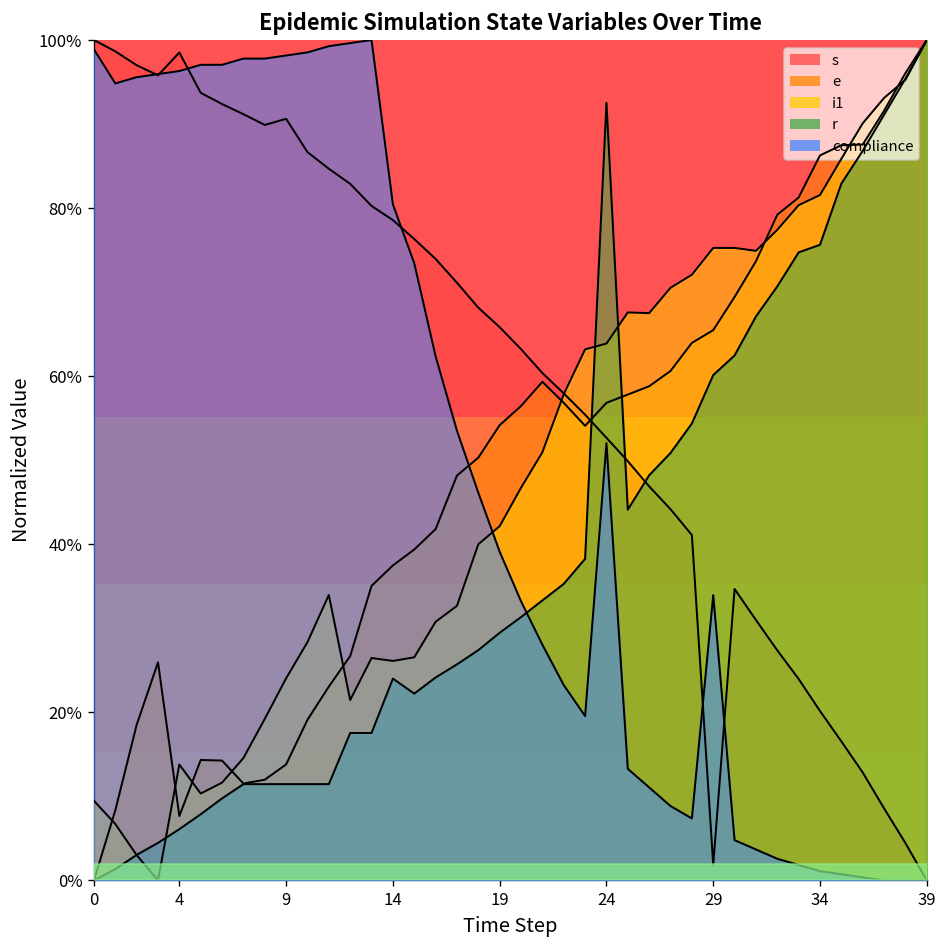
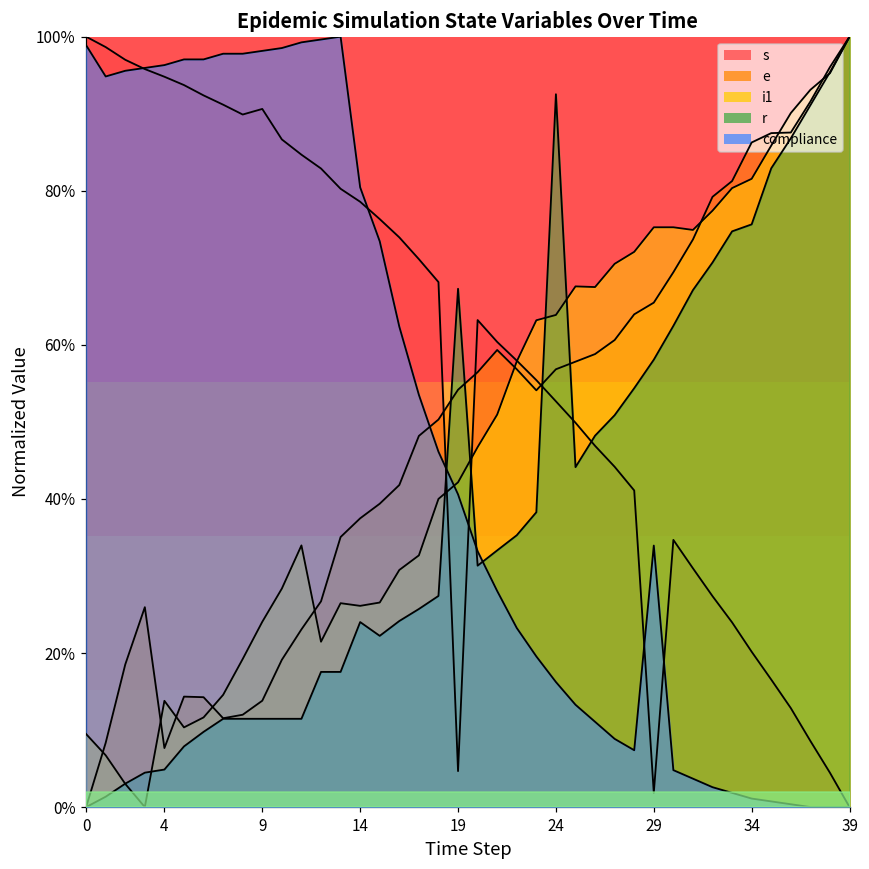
s, 4: 99% -> 95%
r, 4: 6% -> 5%
s, 19: 66% -> 5%
r, 19: 29% -> 67%
compliance, 19: 39% -> 41%
compliance, 24: 52% -> 16%
r, 29: 60% -> 58%
